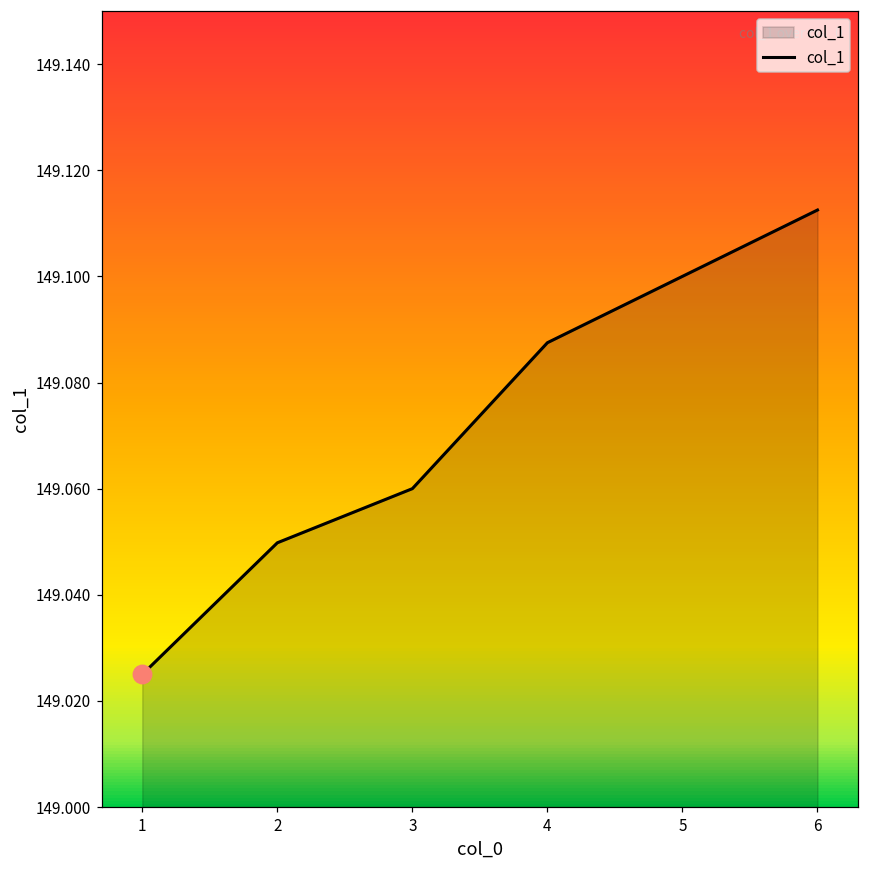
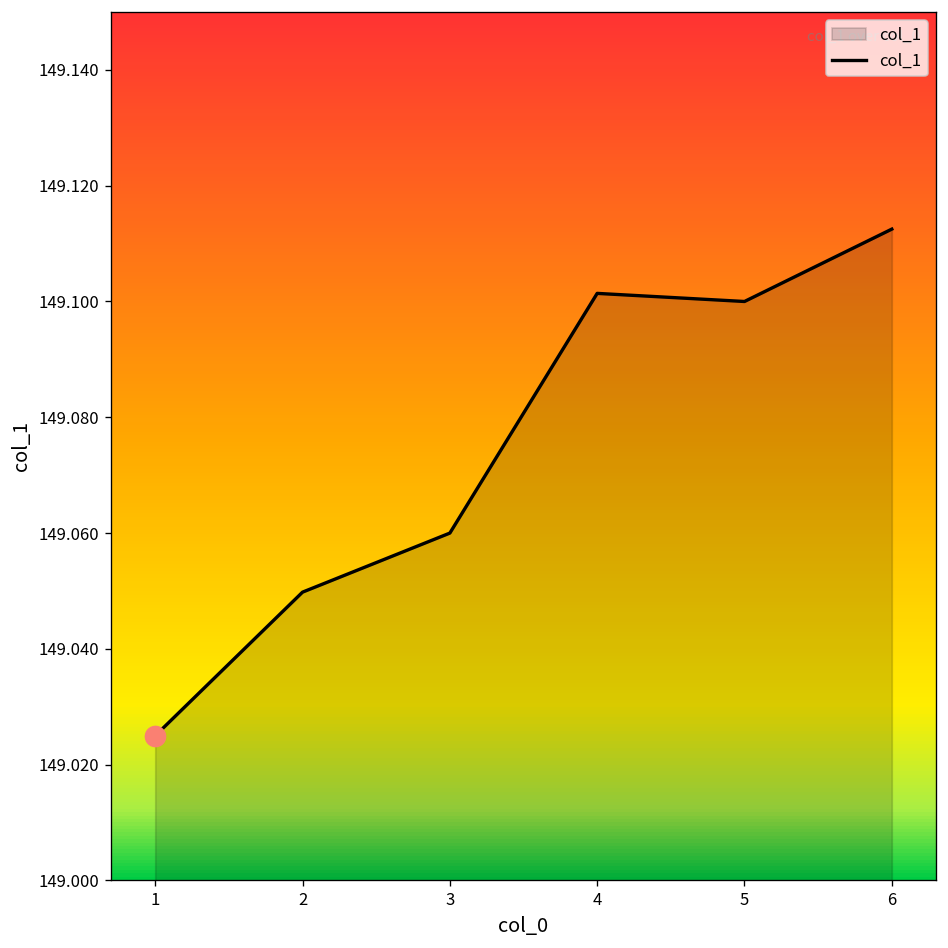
col_1, 4: 149.088 -> 149.101
